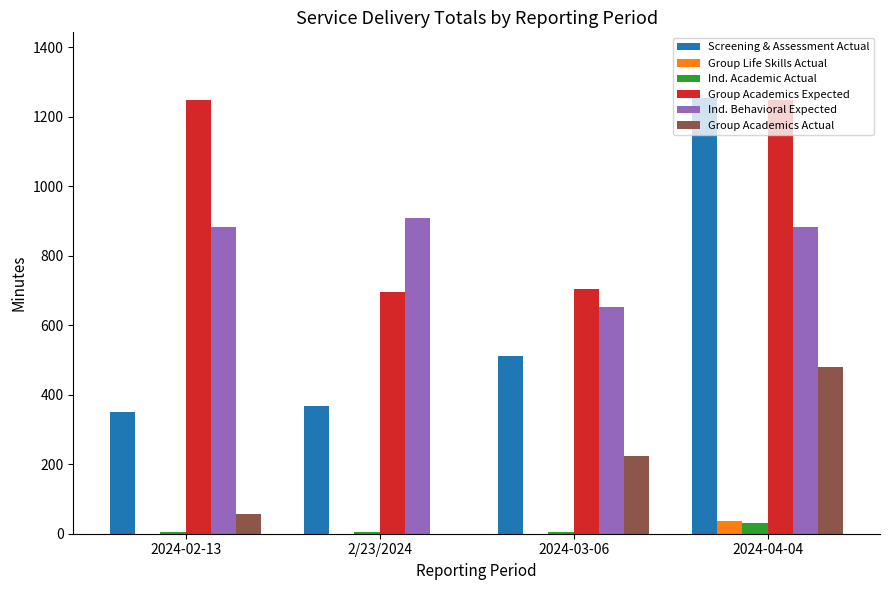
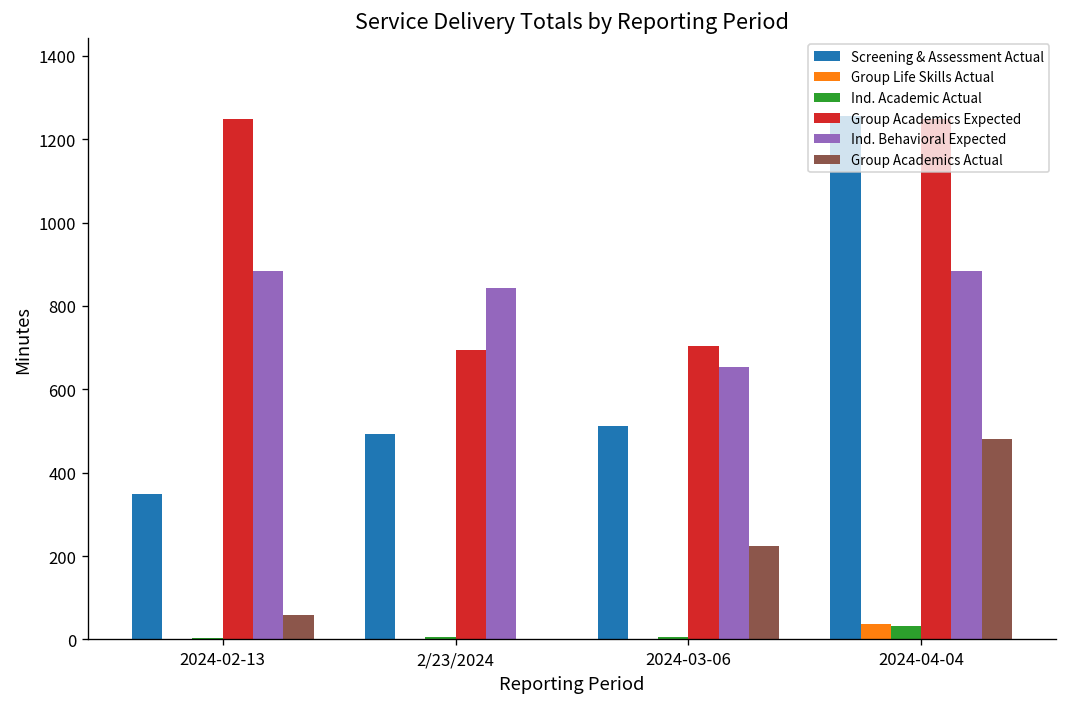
Screening & Assessment Actual, 2/23/2024: 370 -> 490
Ind. Behavioral Expected, 2/23/2024: 910 -> 840
